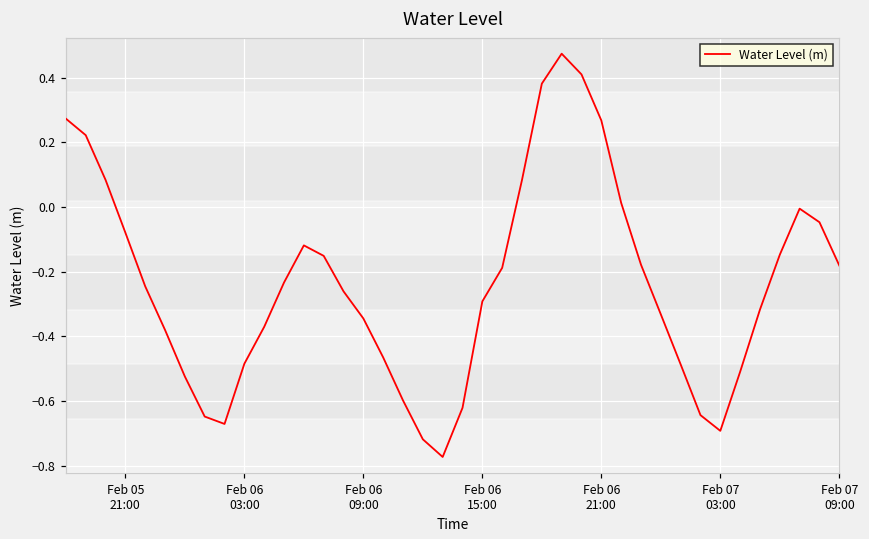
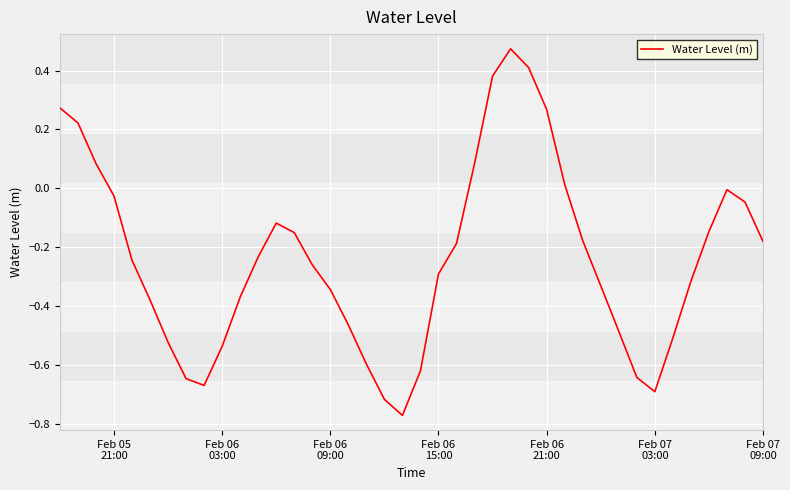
Feb 05 21:00: -0.08 -> -0.03
Feb 06 03:00: -0.48 -> -0.54
